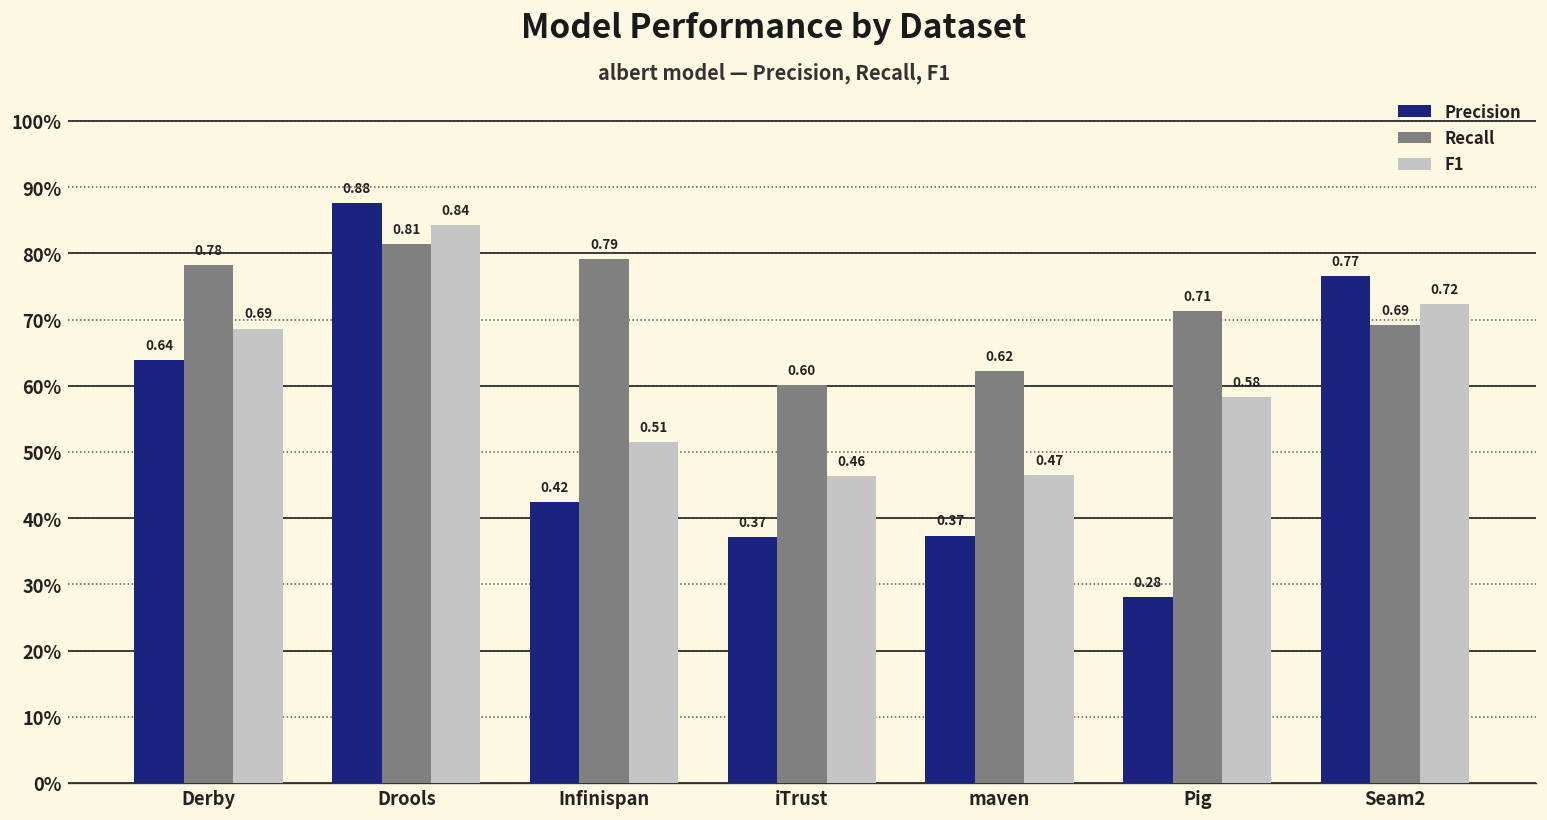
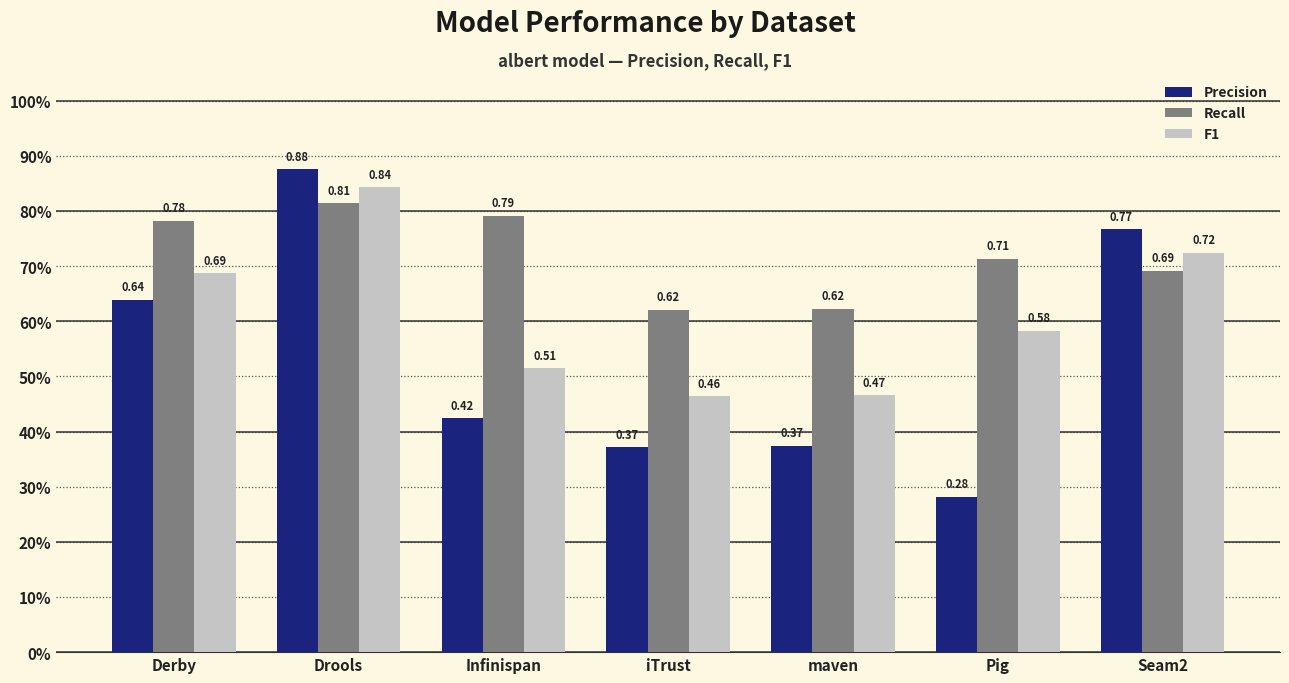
Recall, iTrust: 0.60 -> 0.62
